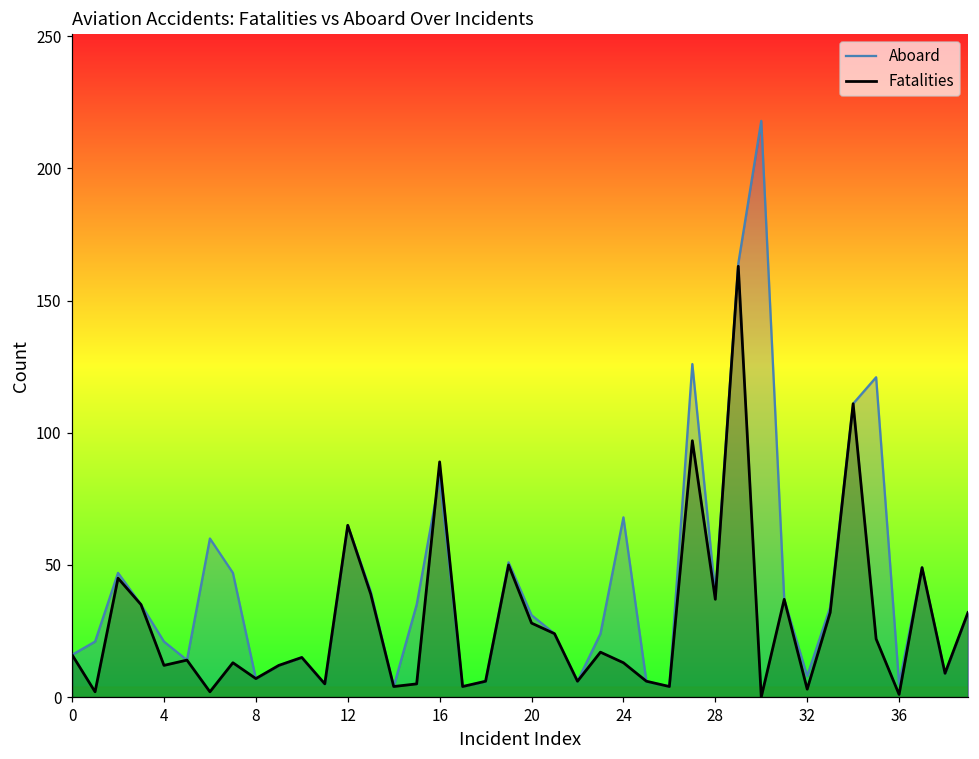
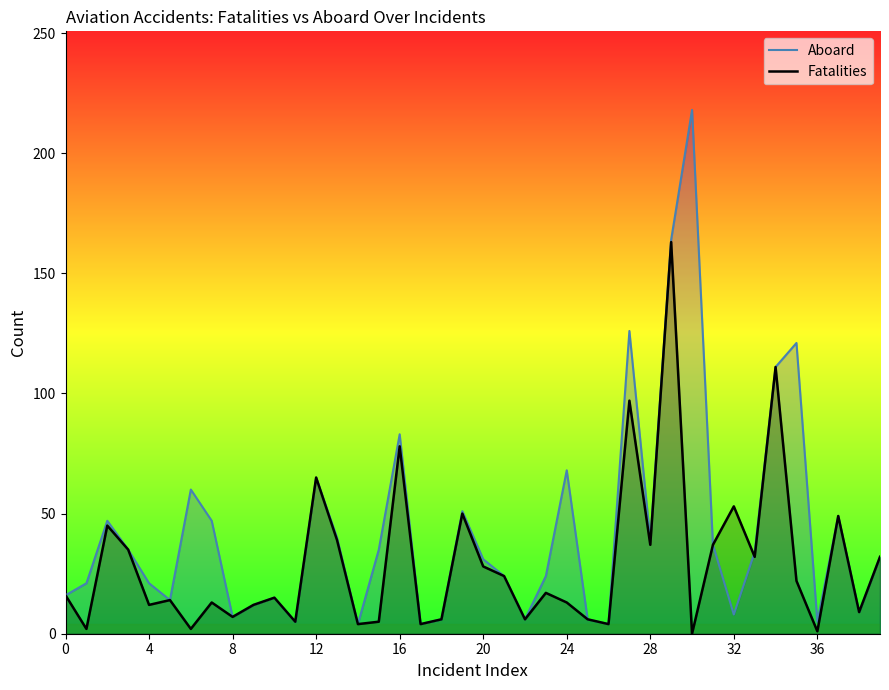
Fatalities, 16: 89 -> 78
Fatalities, 32: 3 -> 53
